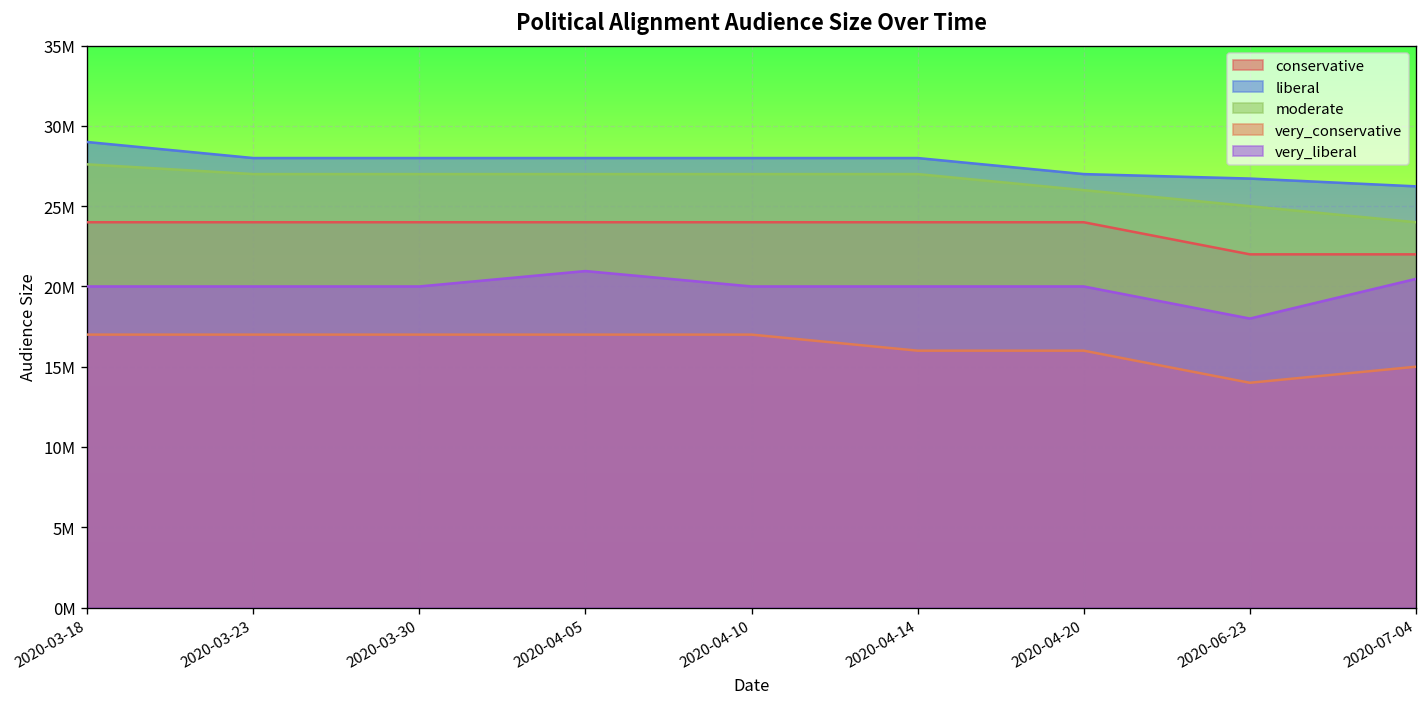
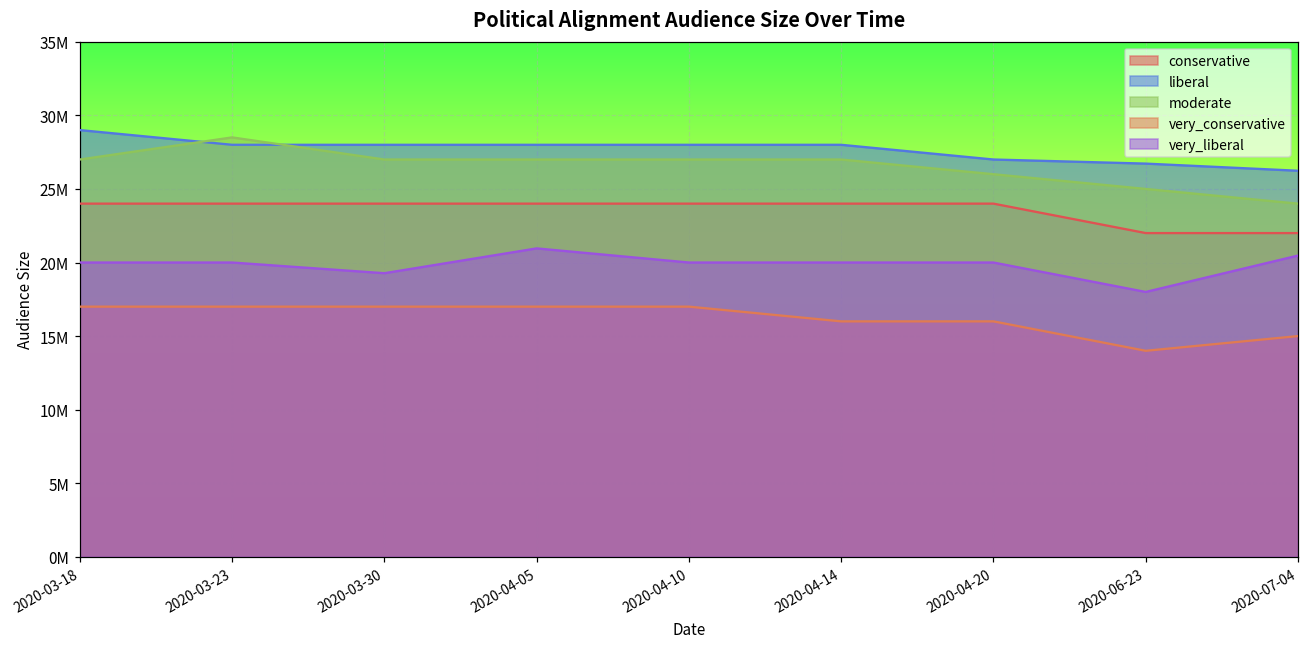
moderate, 2020-03-18: 27600000 -> 27000000
moderate, 2020-03-23: 27000000 -> 28500000
very_liberal, 2020-03-30: 20000000 -> 19300000
